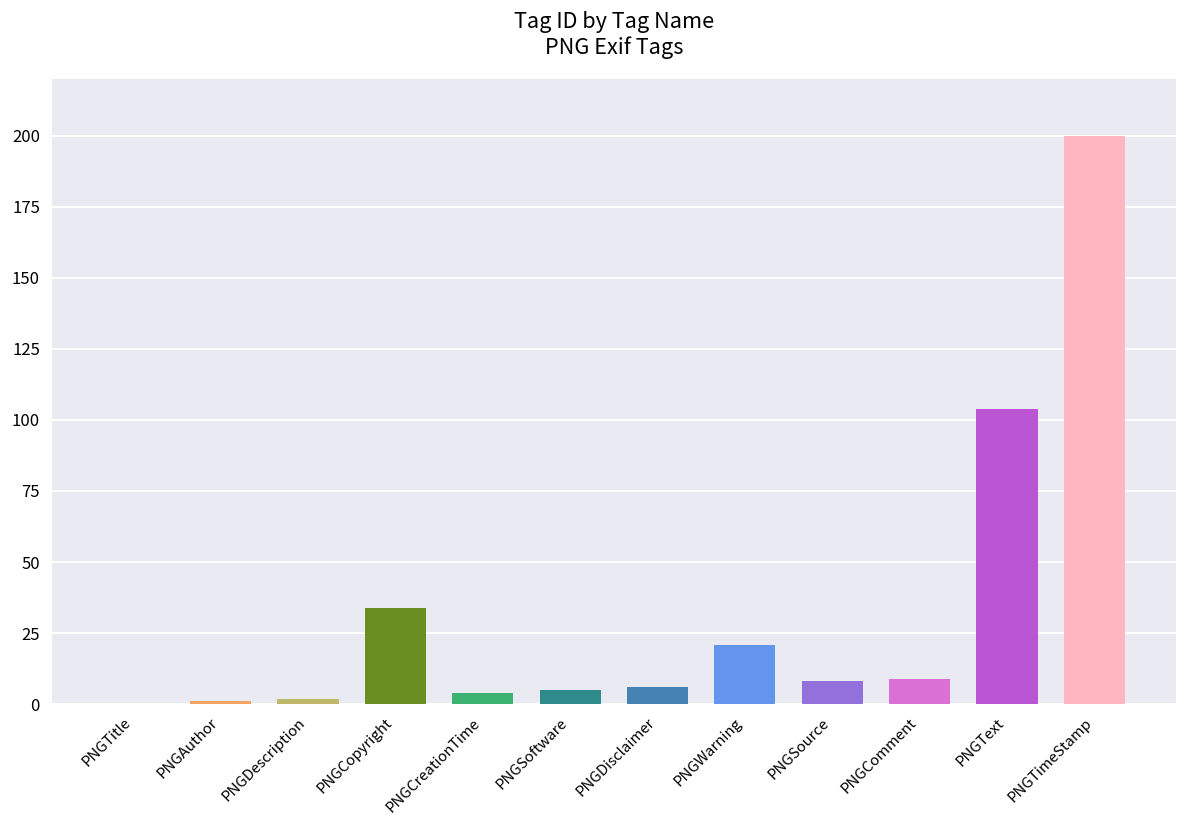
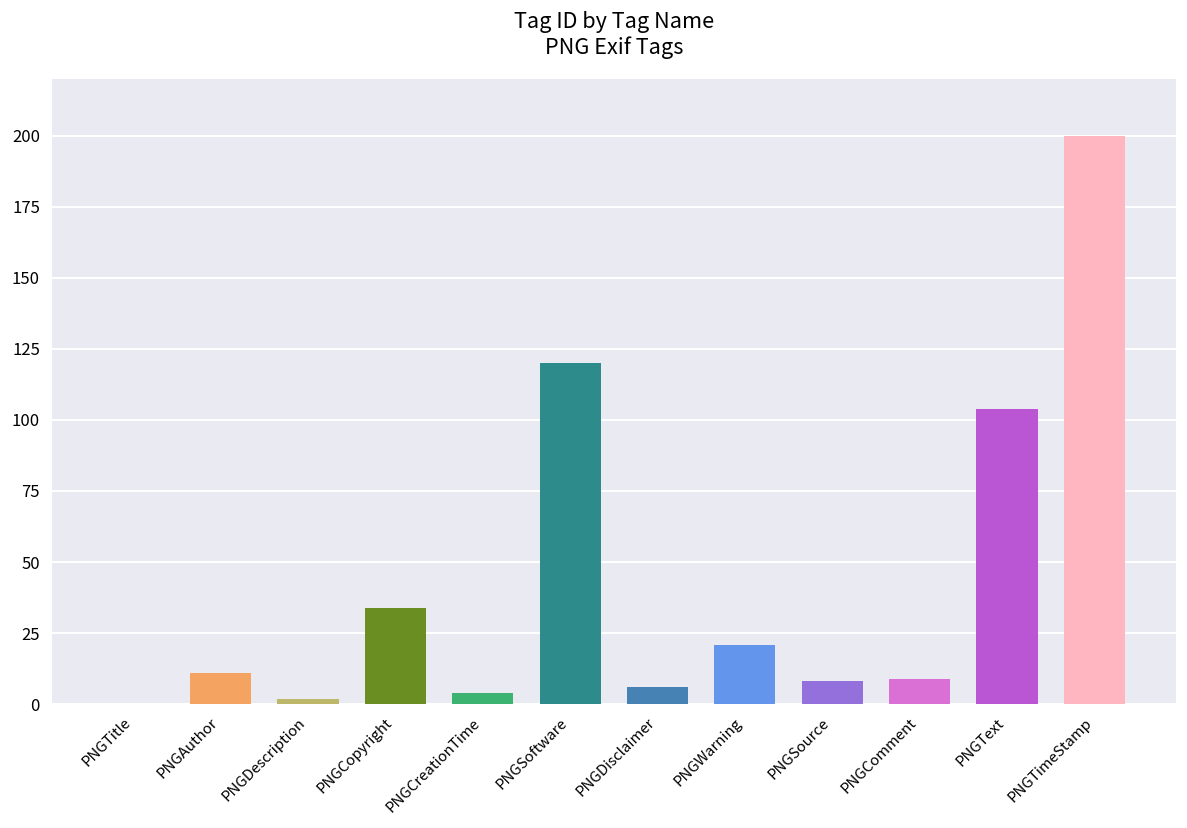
PNGAuthor: 1 -> 11
PNGSoftware: 5 -> 120
